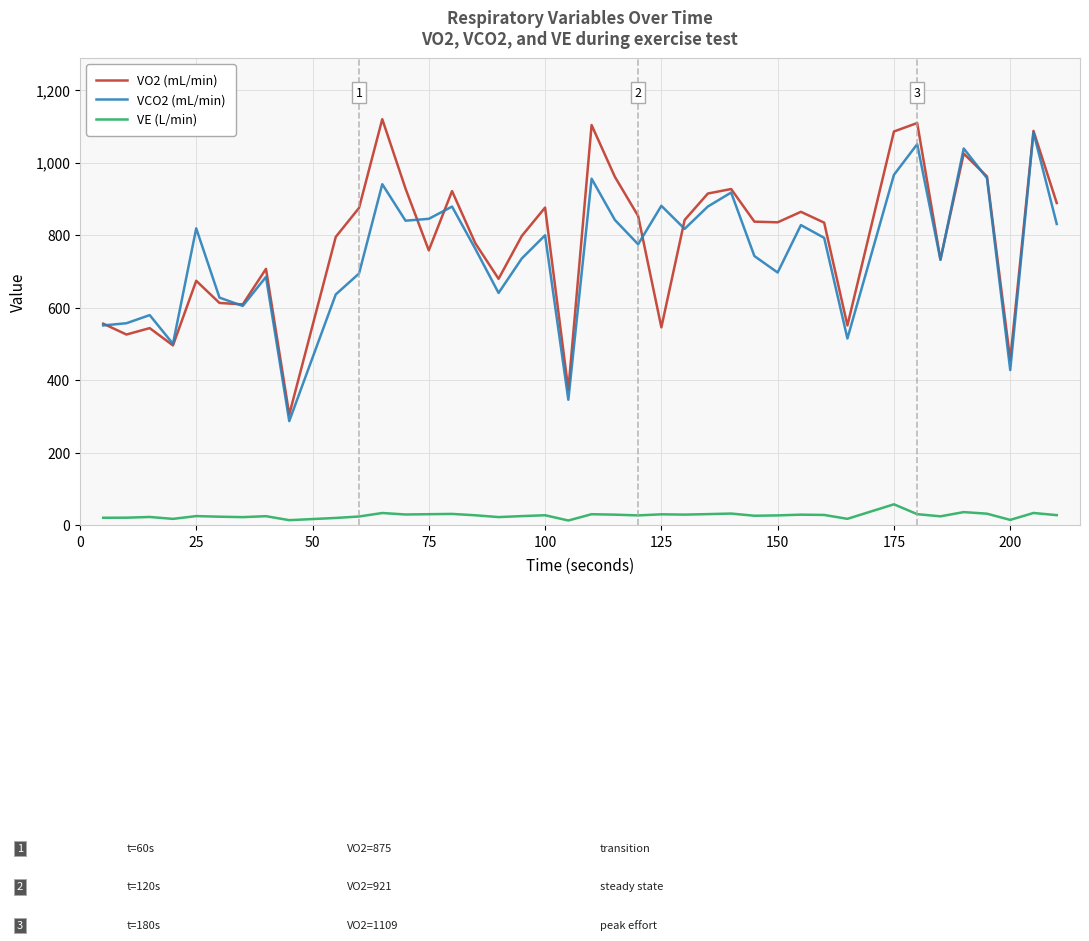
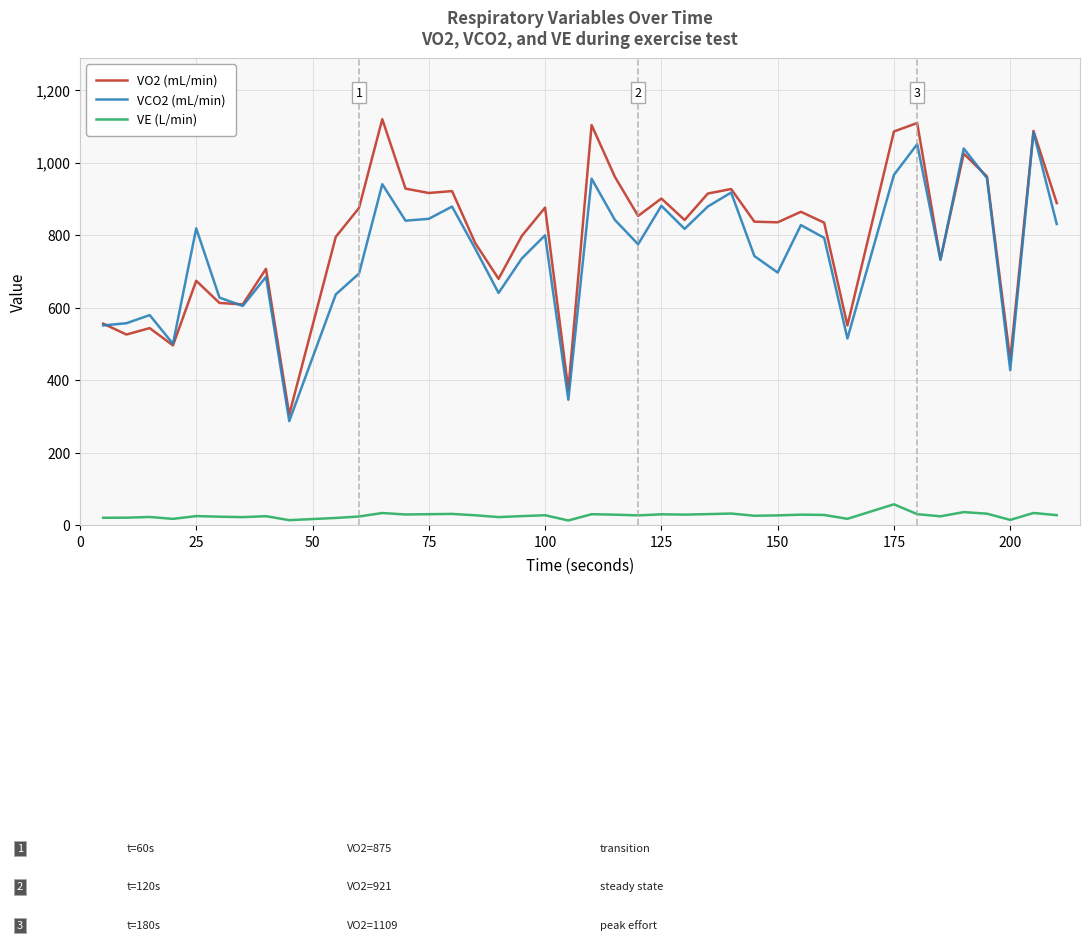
VO2 (mL/min), 75: 760 -> 920
VO2 (mL/min), 125: 550 -> 900
